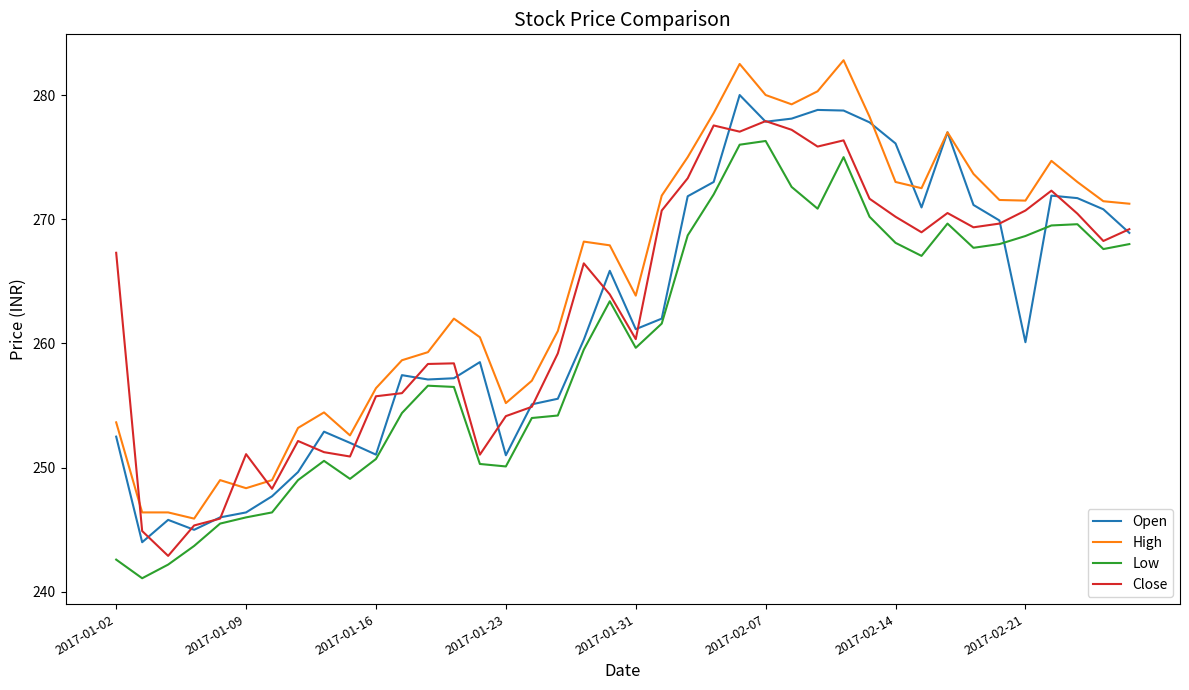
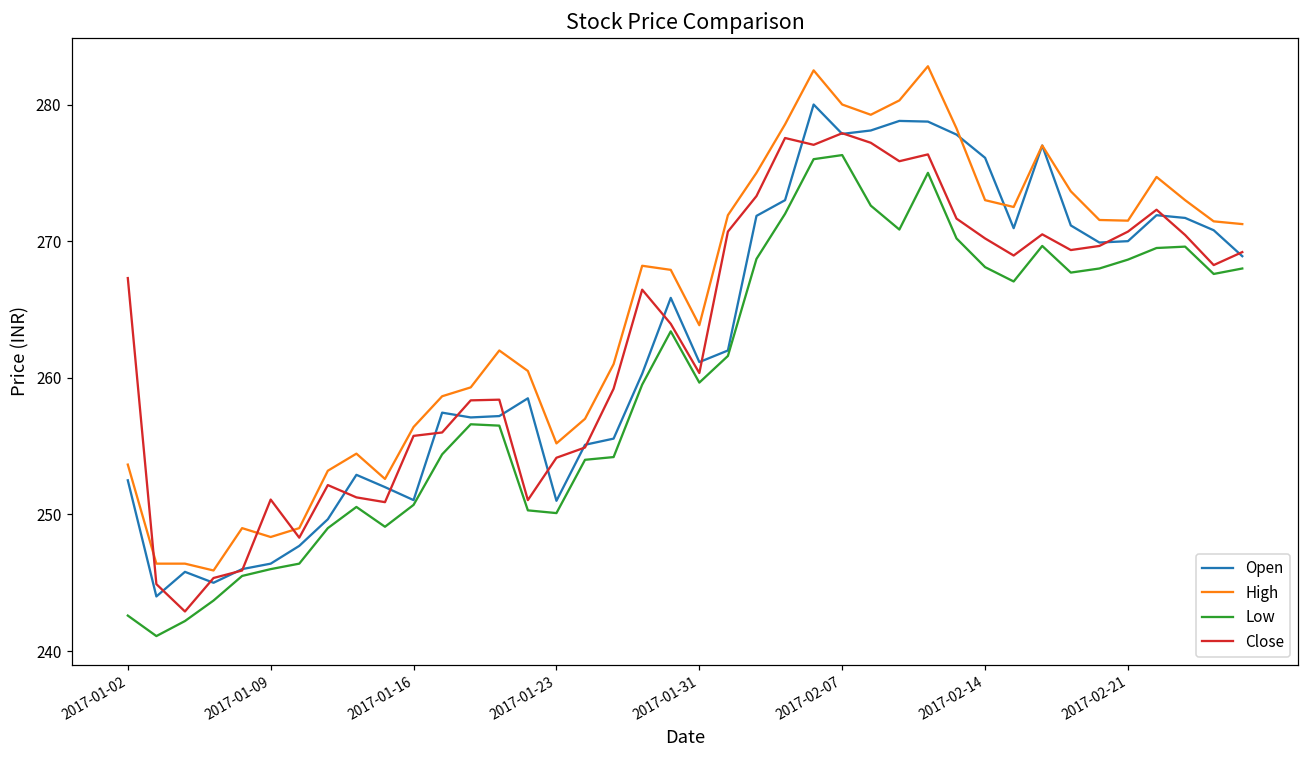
Open, 2017-02-21: 260.1 -> 270.0
